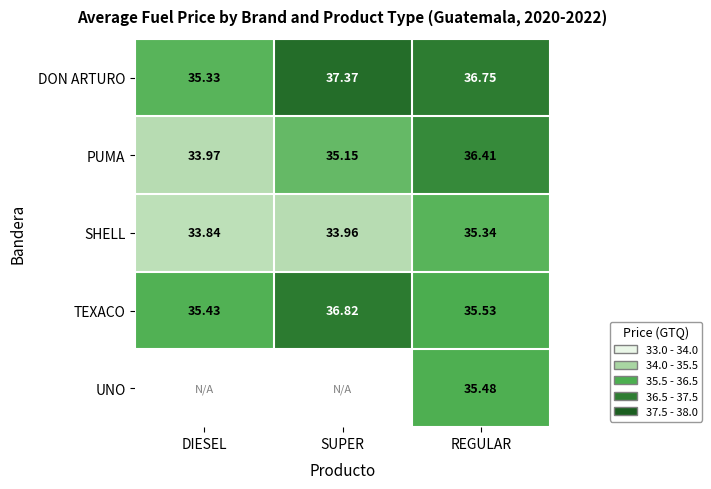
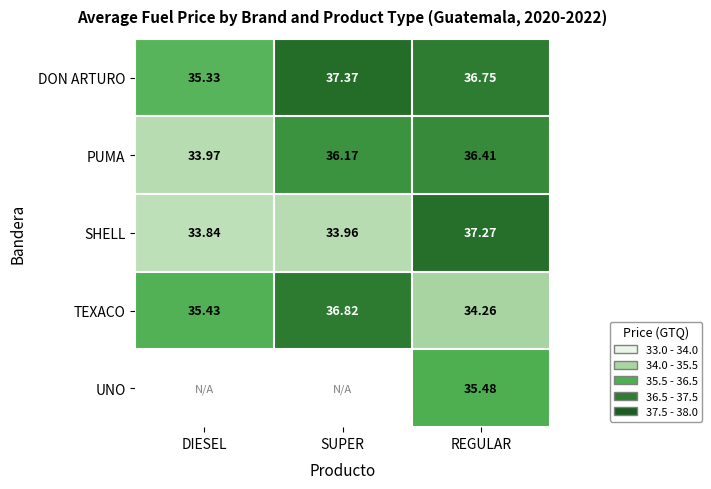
PUMA, SUPER: 35.15 -> 36.17
SHELL, REGULAR: 35.34 -> 37.27
TEXACO, REGULAR: 35.53 -> 34.26
